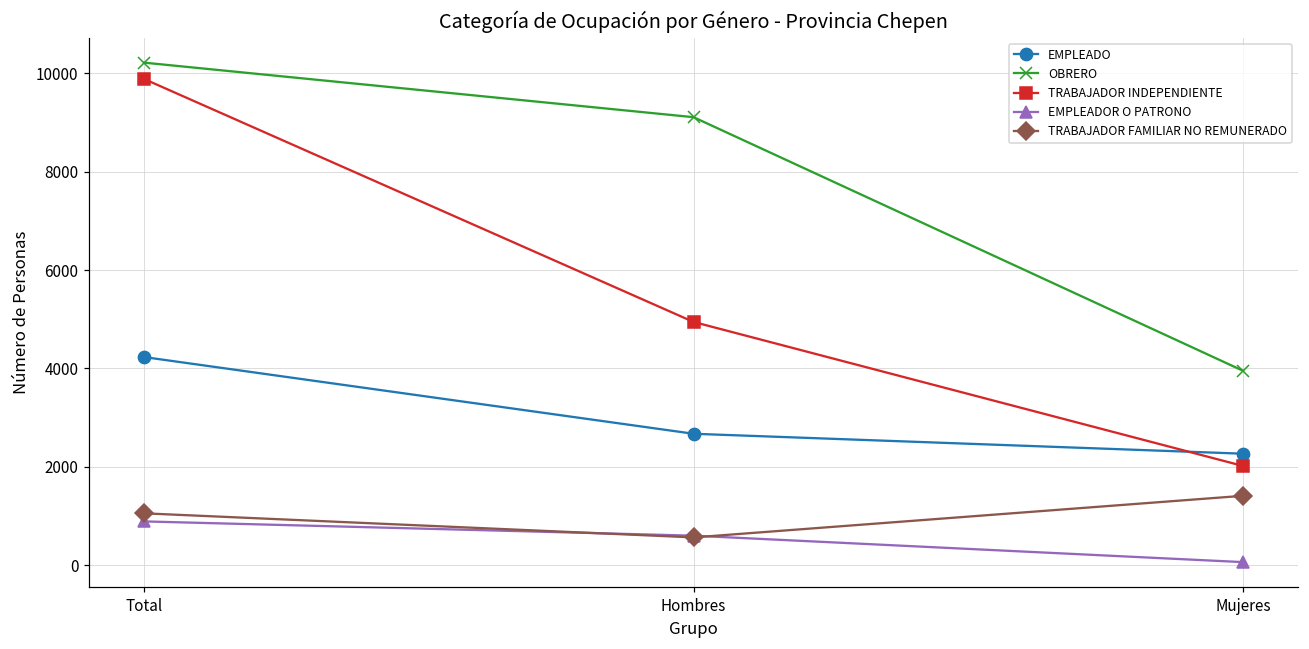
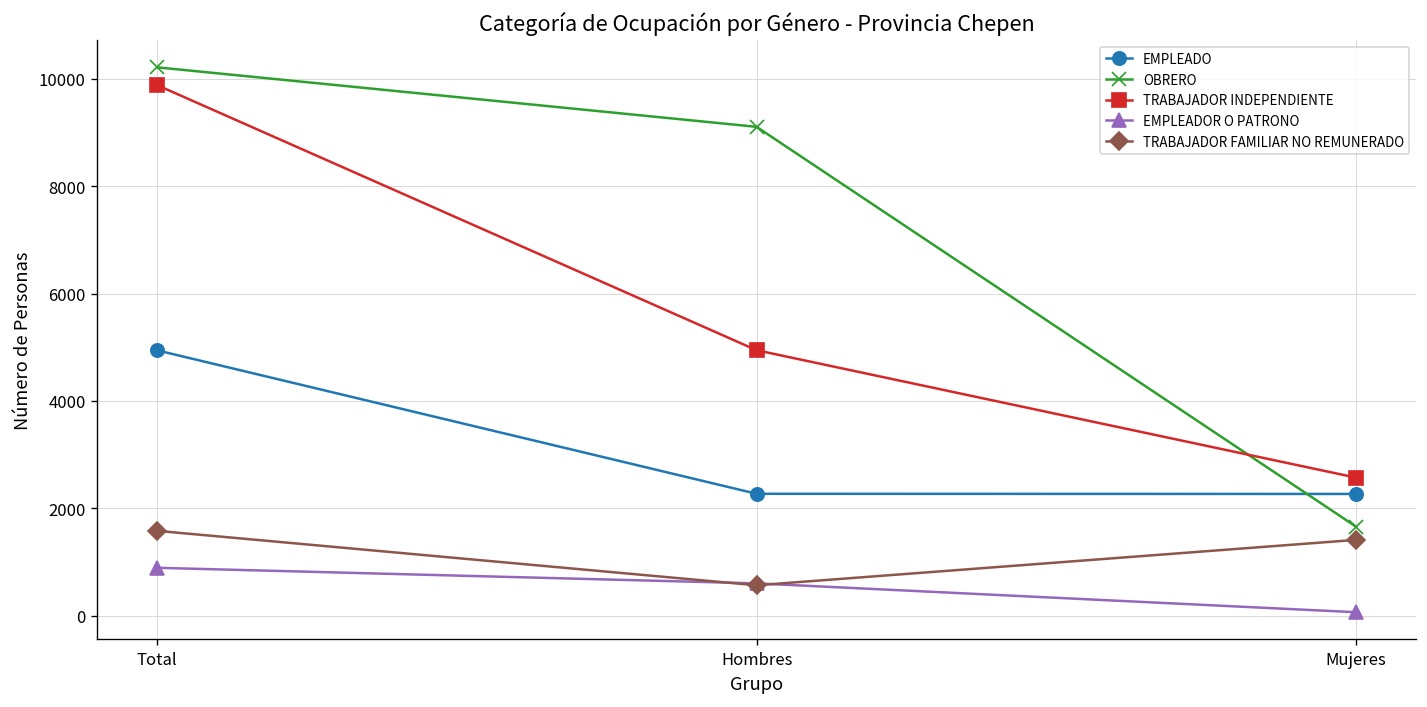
EMPLEADO, Total: 4200 -> 4900
TRABAJADOR FAMILIAR NO REMUNERADO, Total: 1100 -> 1600
EMPLEADO, Hombres: 2700 -> 2300
OBRERO, Mujeres: 4000 -> 1700
TRABAJADOR INDEPENDIENTE, Mujeres: 2000 -> 2600
